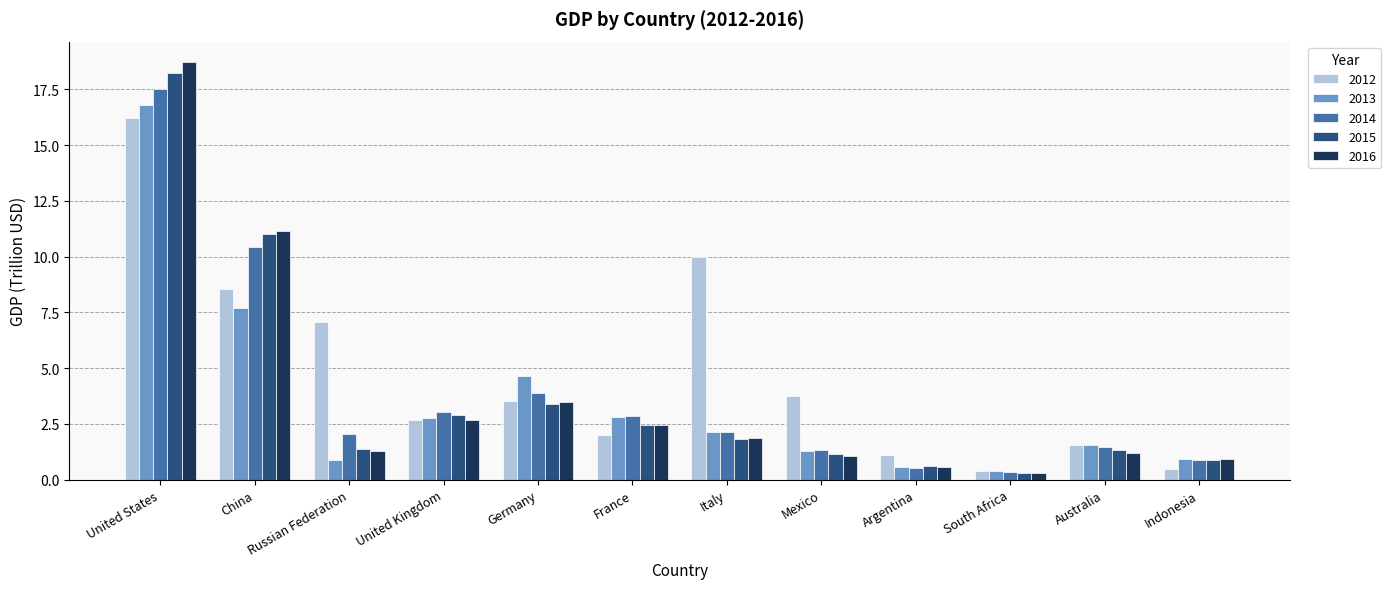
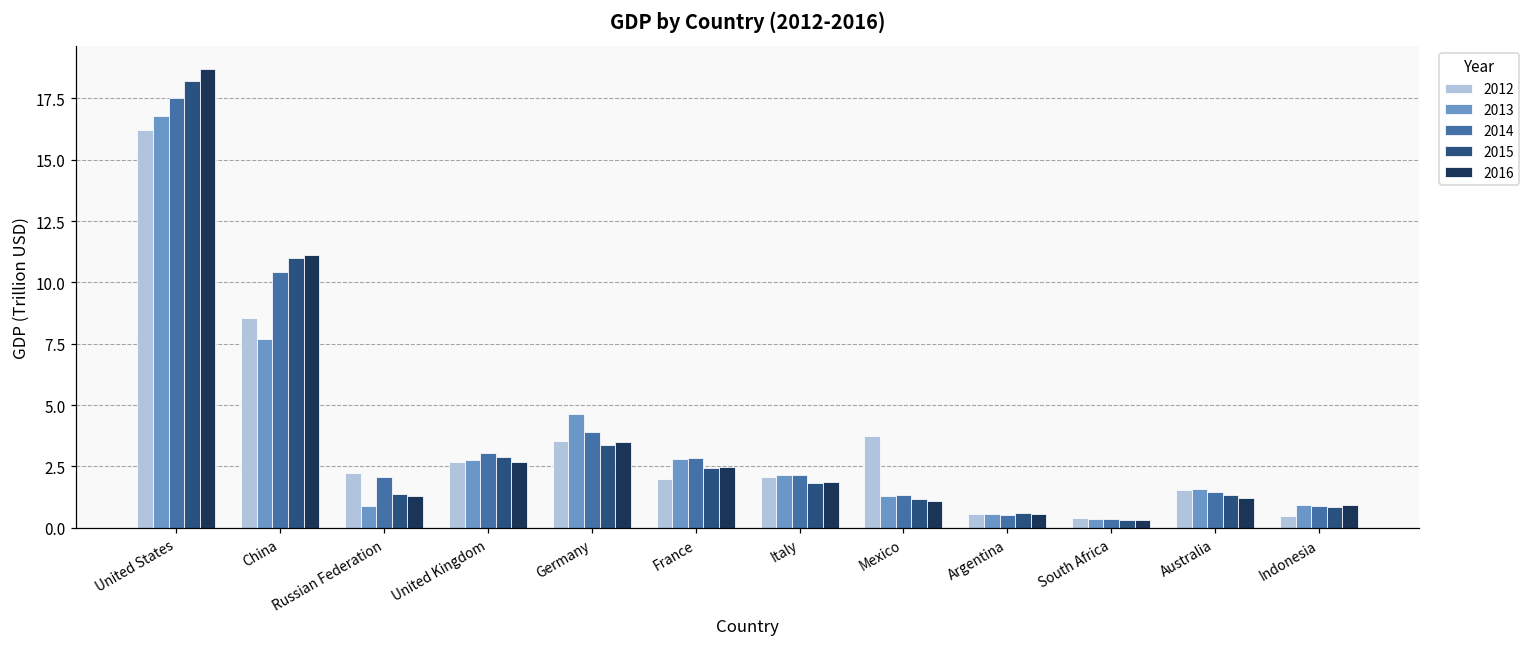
2012, Russian Federation: 7.1 -> 2.2
2012, Italy: 10.0 -> 2.1
2012, Argentina: 1.1 -> 0.5
